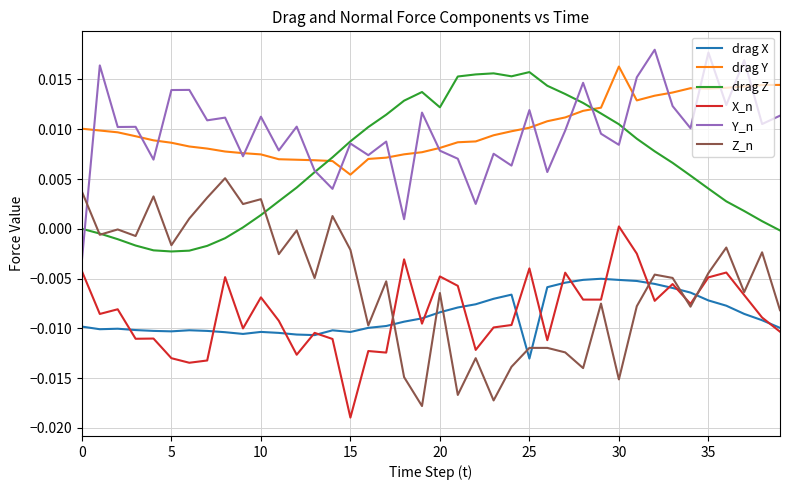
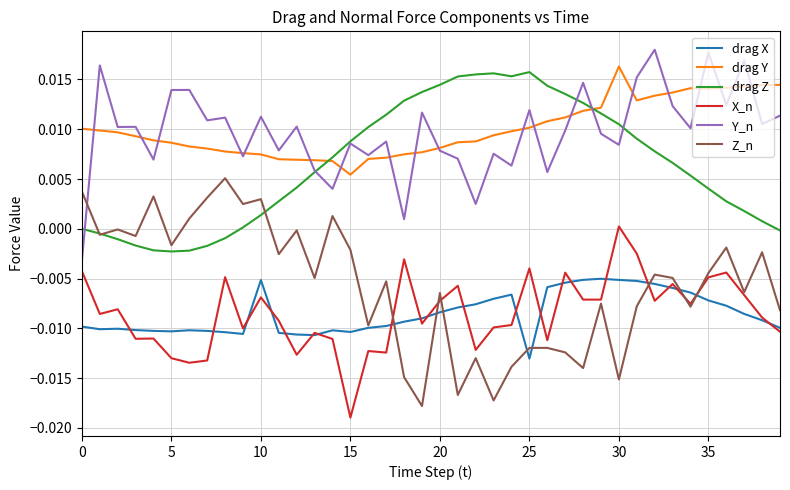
drag X, 10: -0.010 -> -0.005
drag Z, 20: 0.012 -> 0.014
X_n, 20: -0.005 -> -0.007
